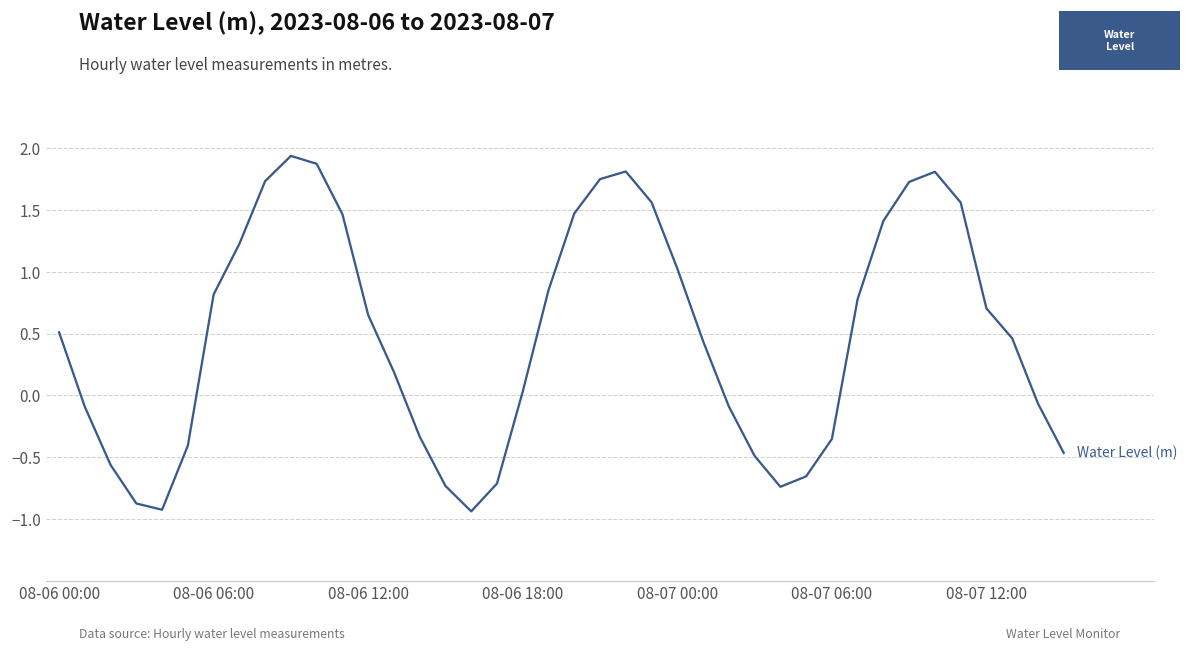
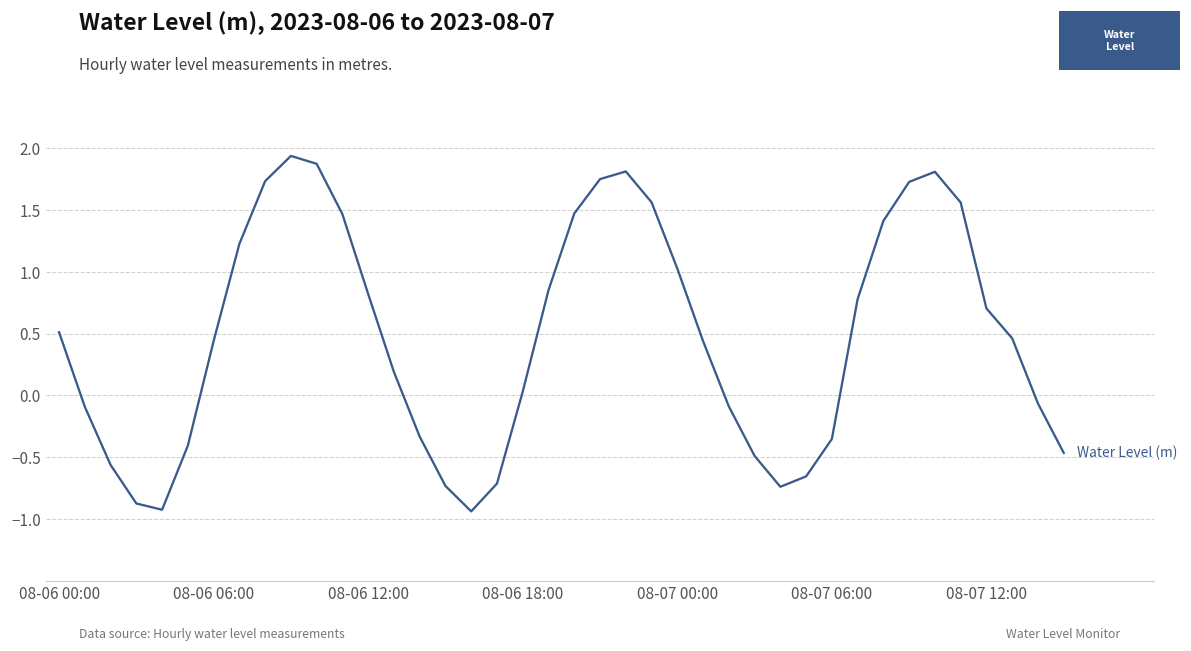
08-06 06:00: 0.82 -> 0.44
08-06 12:00: 0.65 -> 0.82
